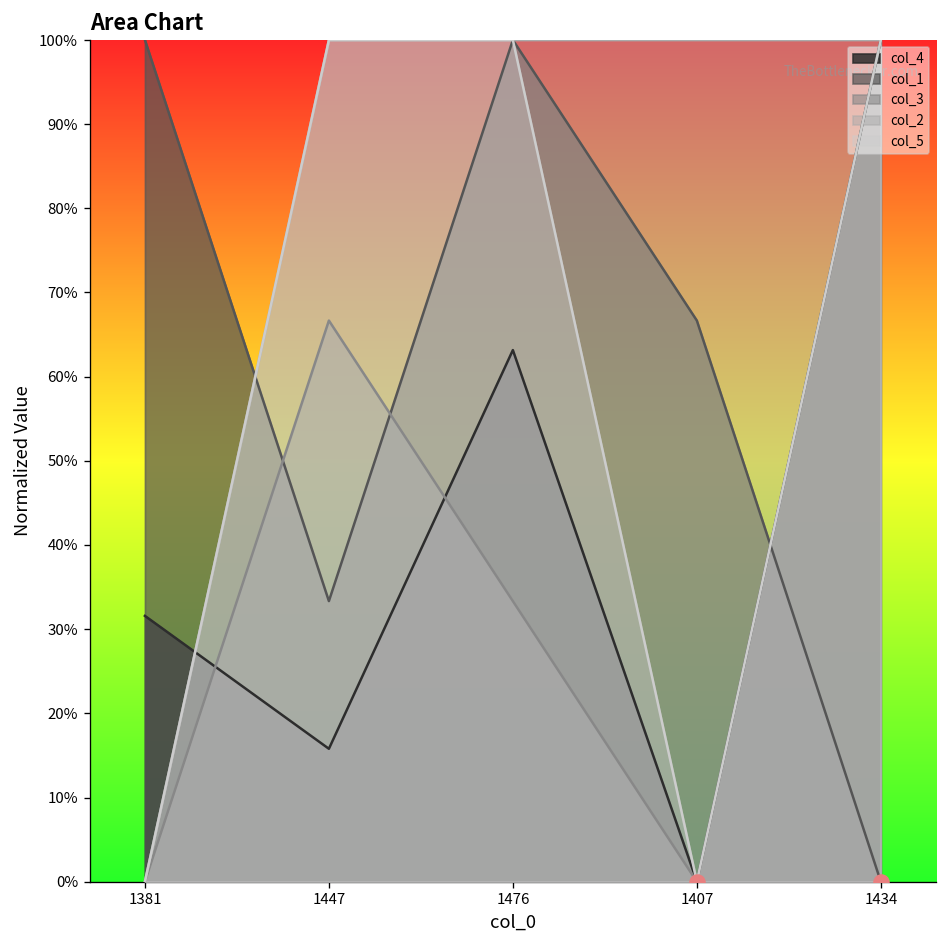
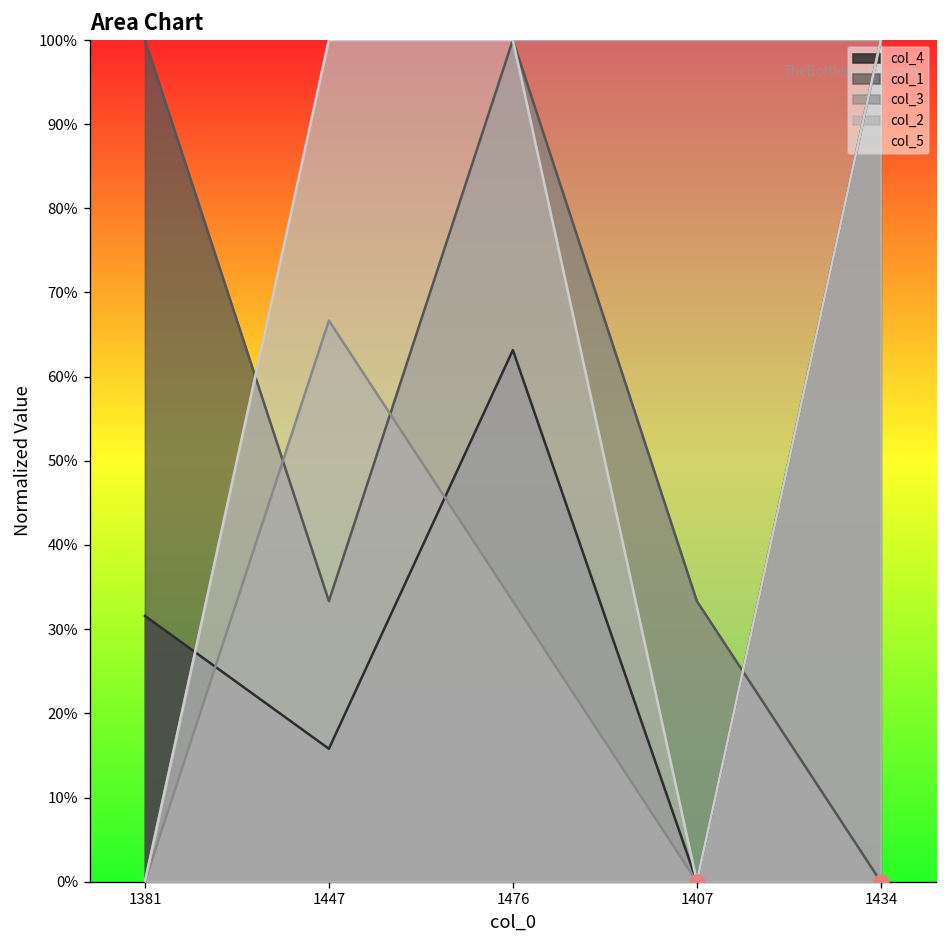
col_1, 1407: 67% -> 33%
